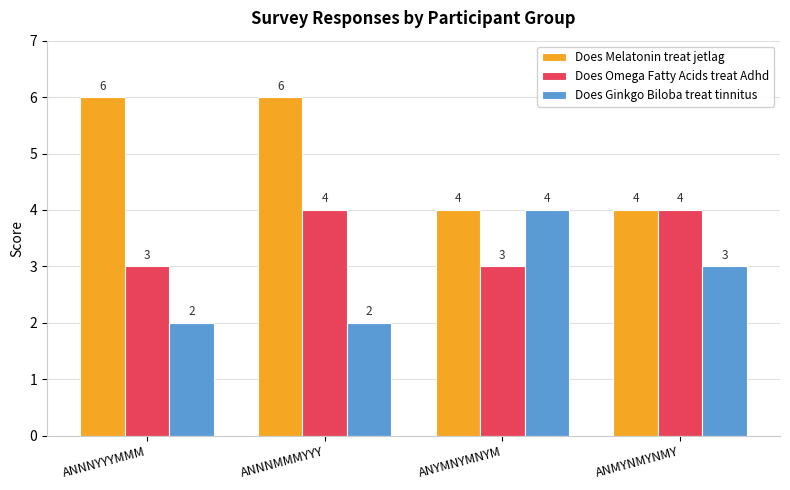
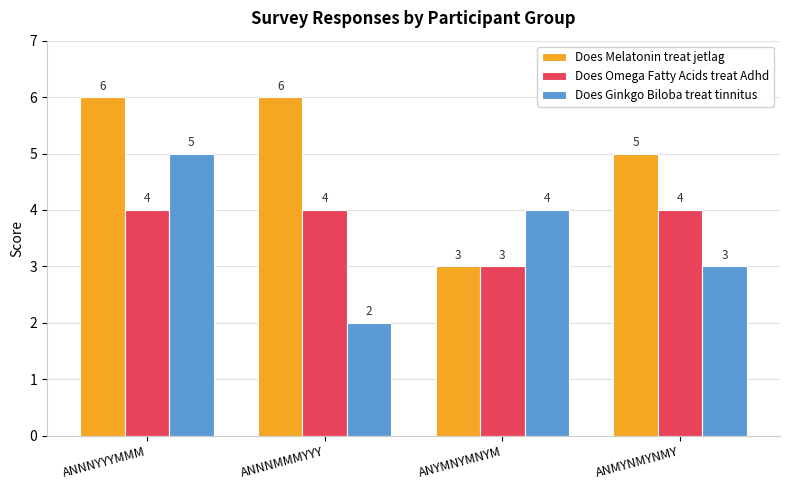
Does Omega Fatty Acids treat Adhd, ANNNYYYMMM: 3 -> 4
Does Ginkgo Biloba treat tinnitus, ANNNYYYMMM: 2 -> 5
Does Melatonin treat jetlag, ANYMNYMNYM: 4 -> 3
Does Melatonin treat jetlag, ANMYNMYNMY: 4 -> 5
